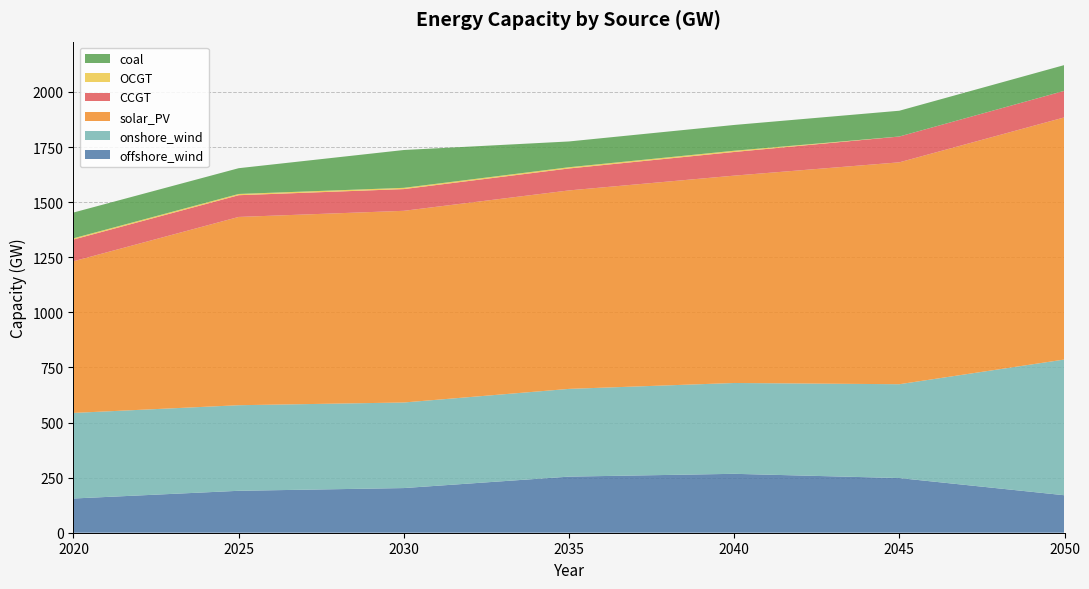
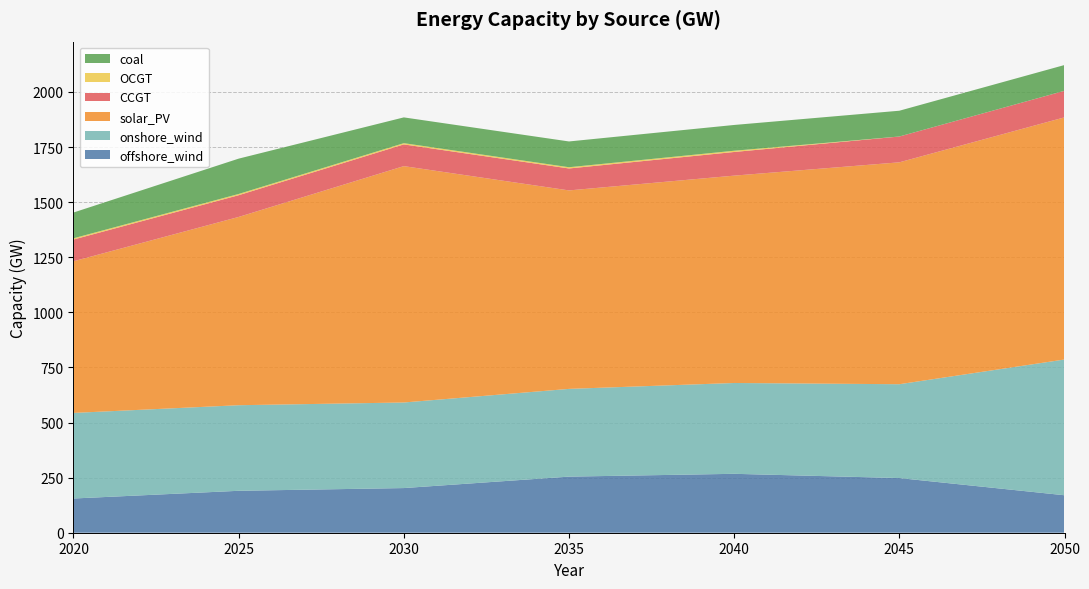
coal, 2025: 120 -> 160
solar_PV, 2030: 870 -> 1070
coal, 2030: 170 -> 120
